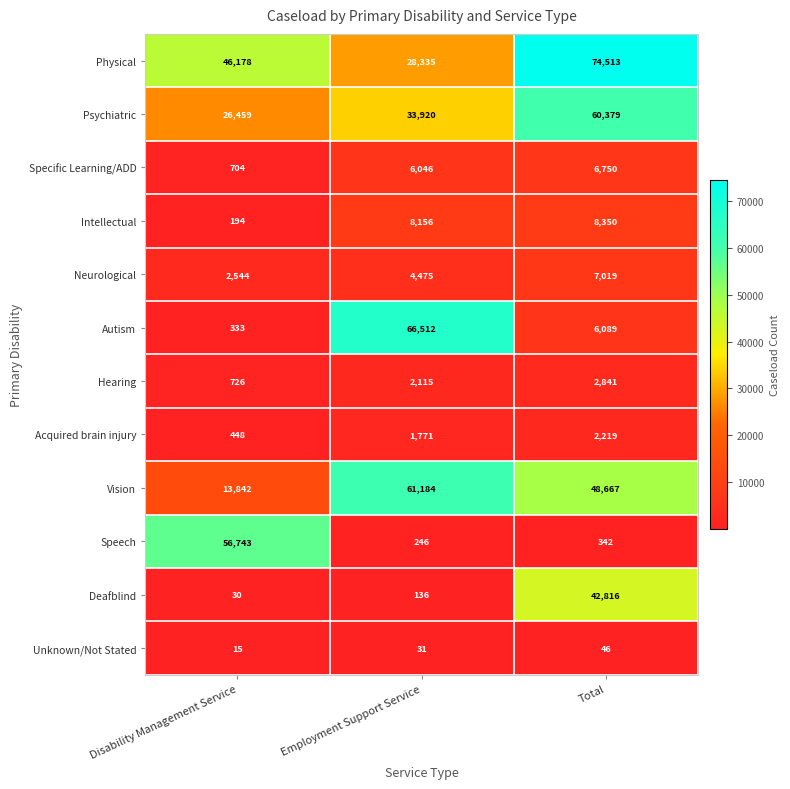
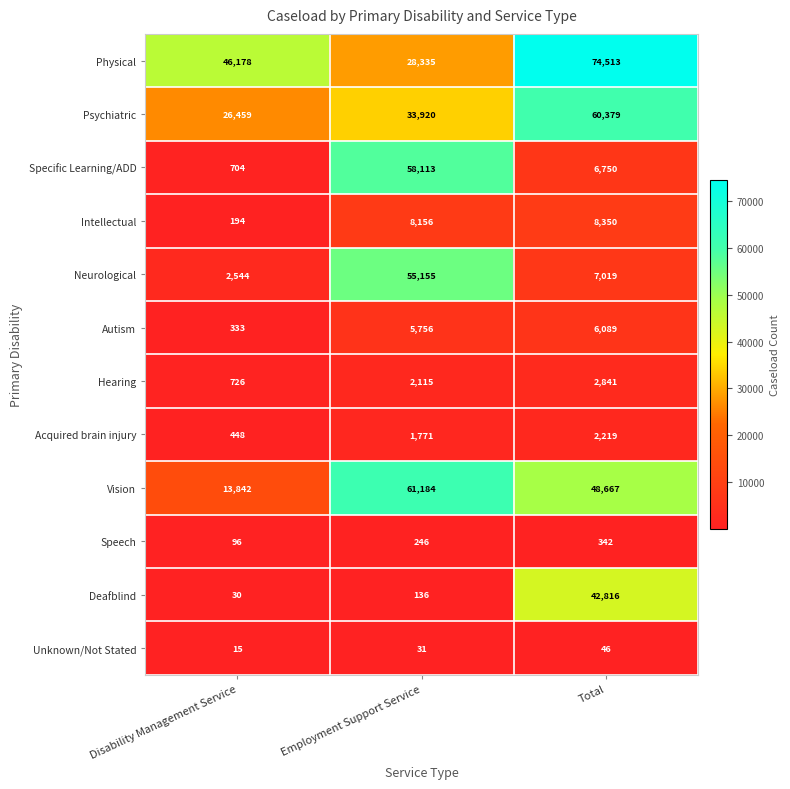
Specific Learning/ADD, Employment Support Service: 6,046 -> 58,113
Neurological, Employment Support Service: 4,475 -> 55,155
Autism, Employment Support Service: 66,512 -> 5,756
Speech, Disability Management Service: 56,743 -> 96
